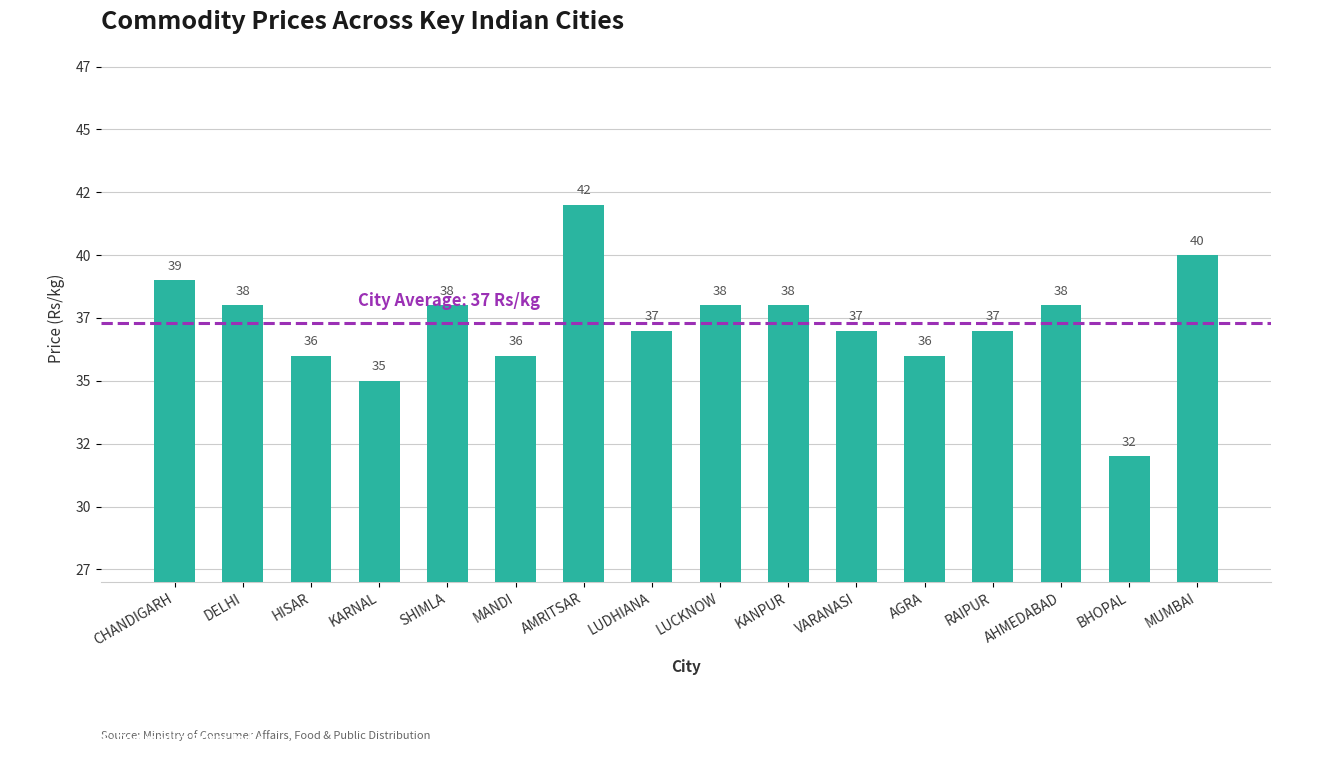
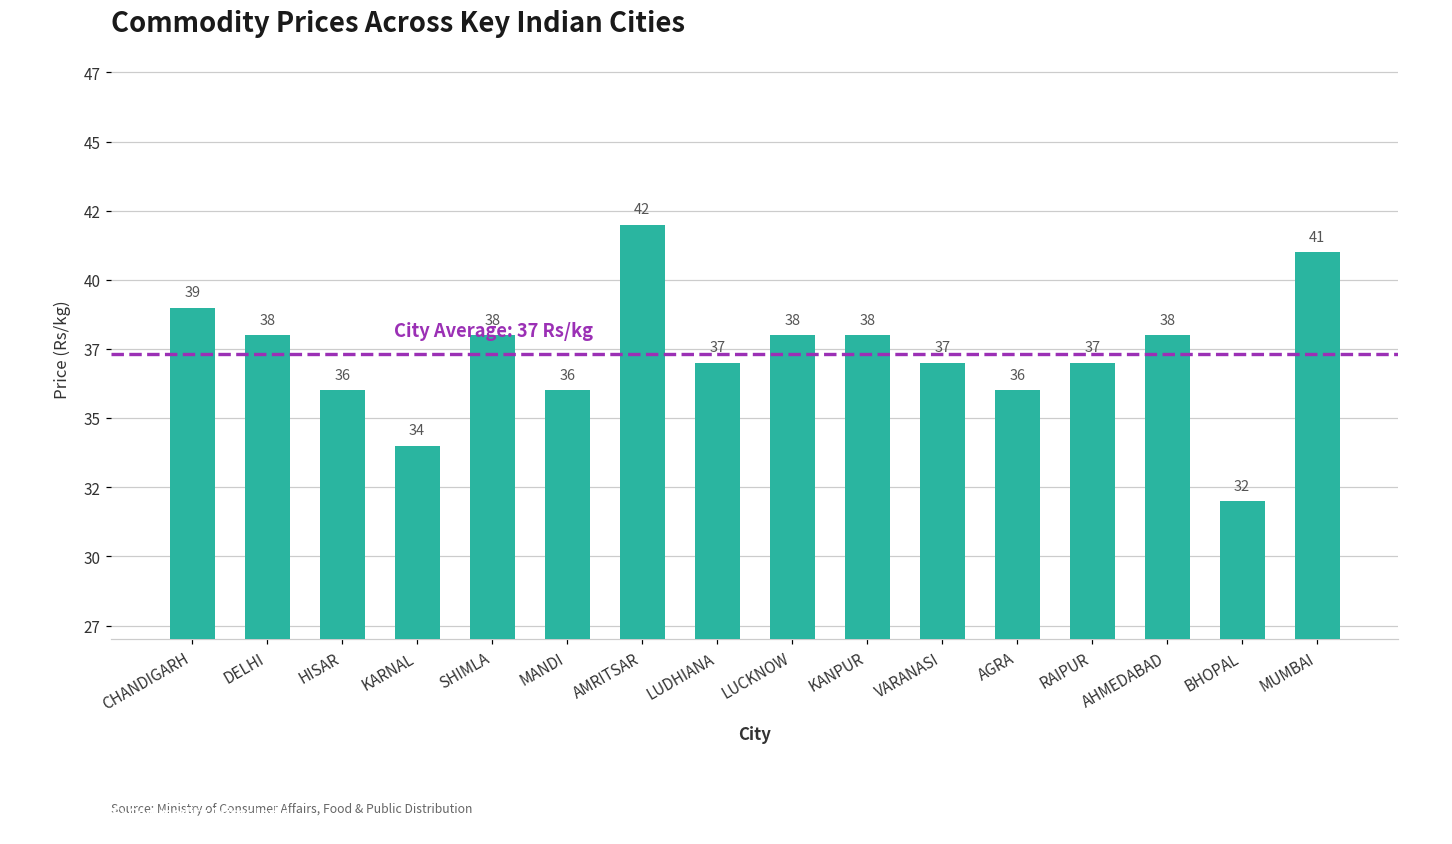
KARNAL: 35 -> 34
MUMBAI: 40 -> 41
